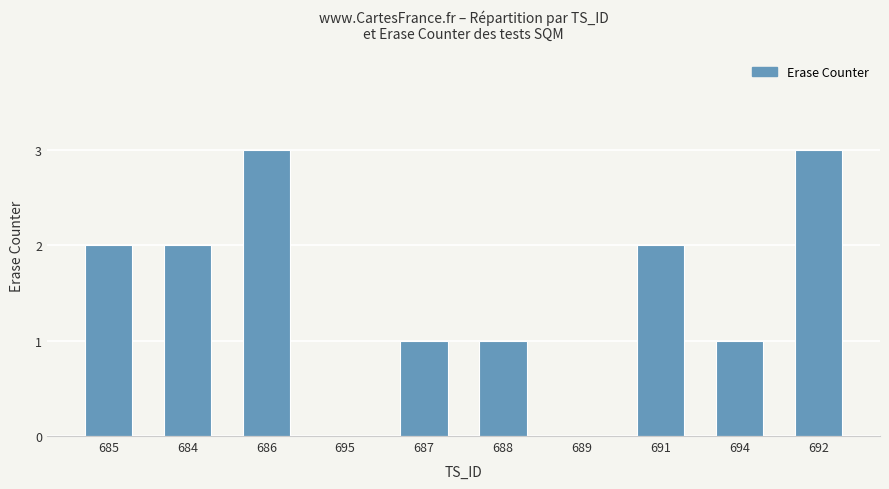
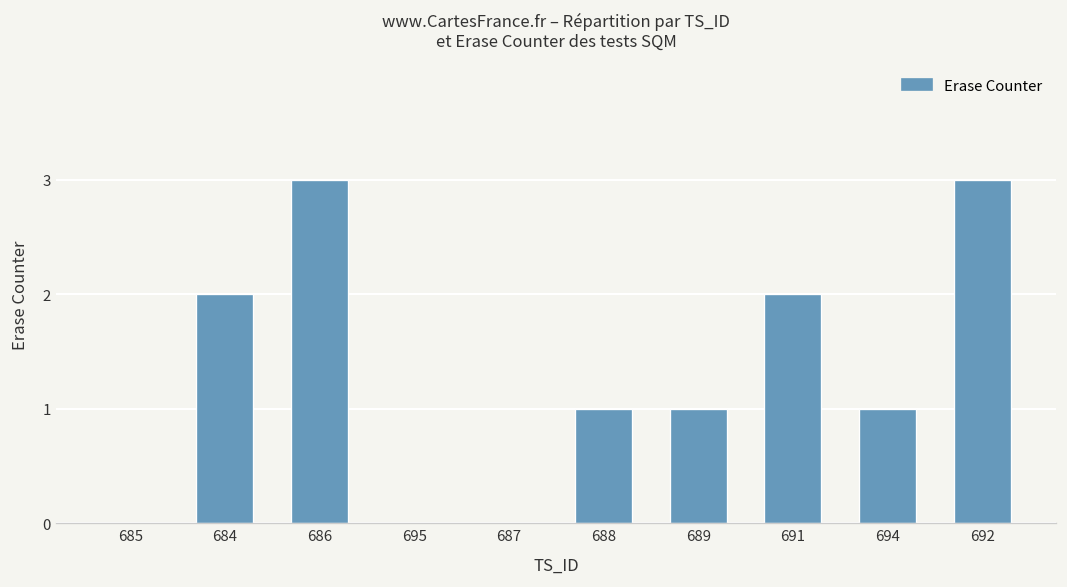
685: 2 -> 0
687: 1 -> 0
689: 0 -> 1
